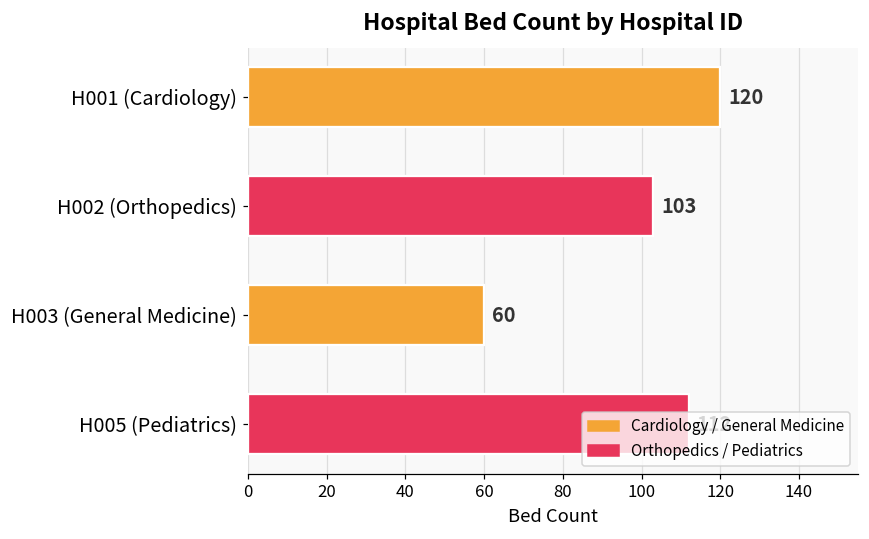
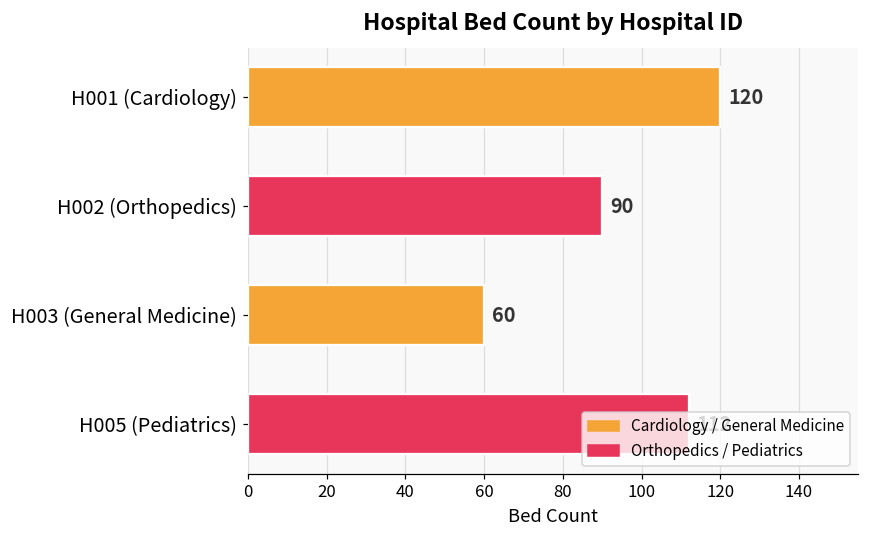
H002 (Orthopedics): 103 -> 90
